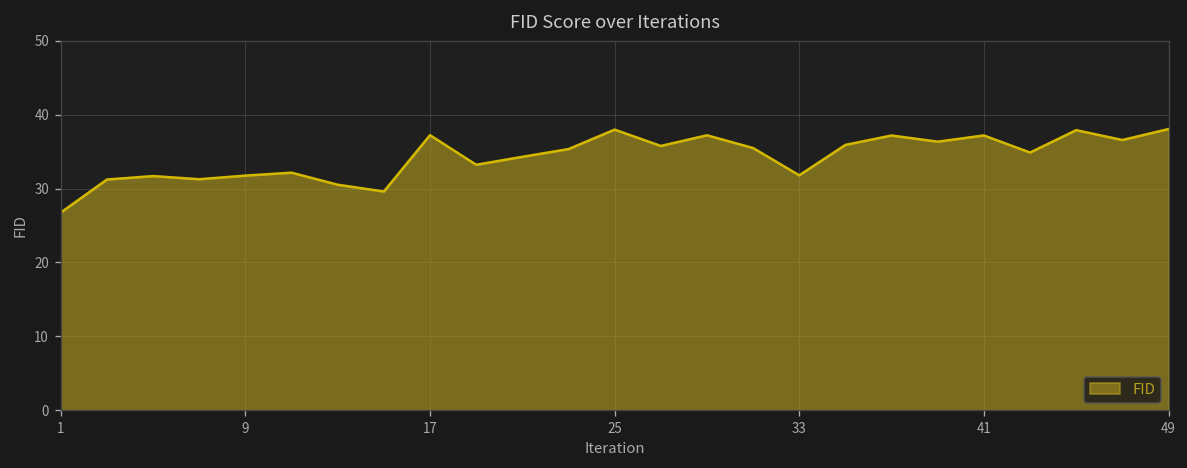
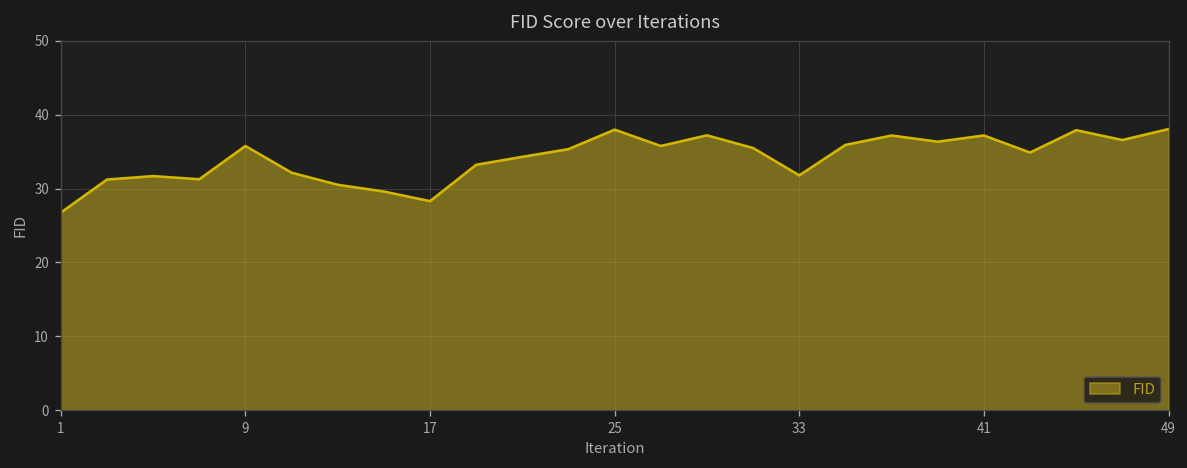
9: 32 -> 36
17: 37 -> 28
